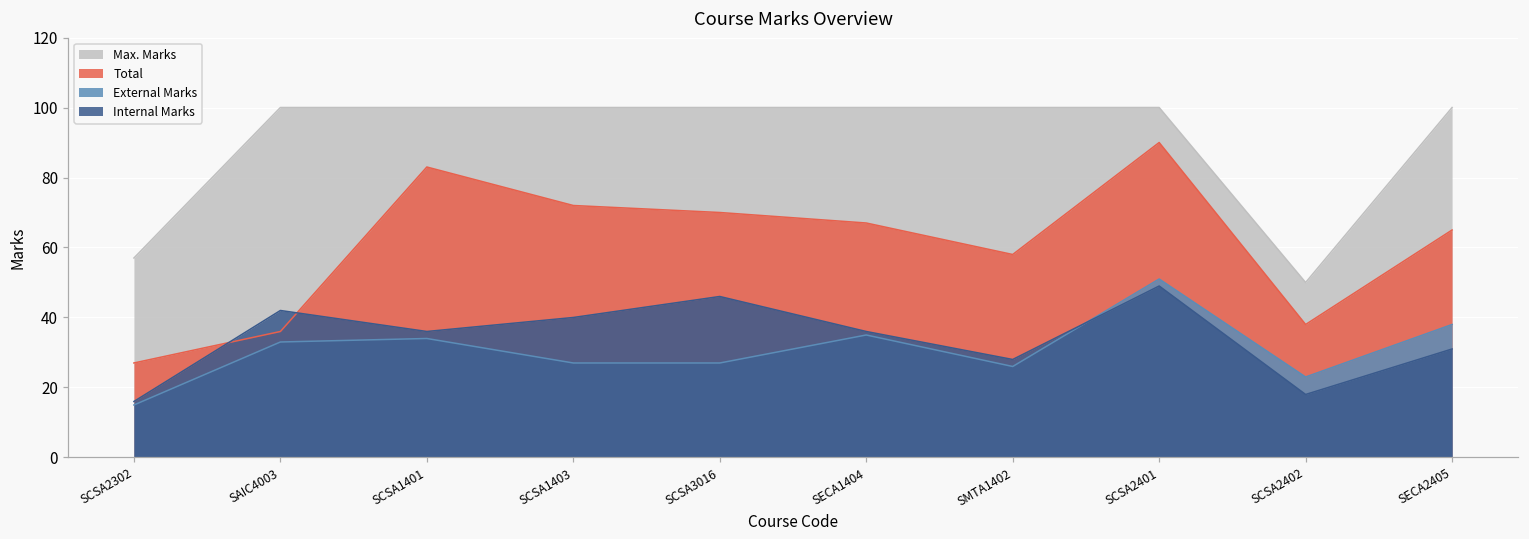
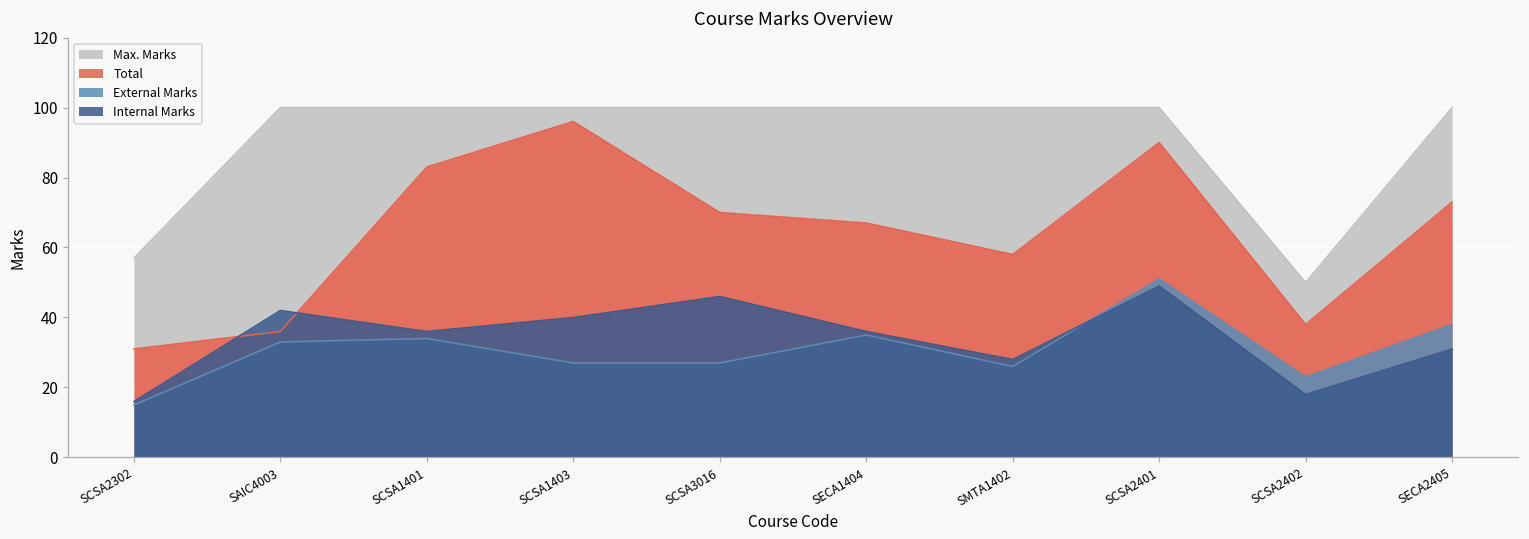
Total, SCSA2302: 27 -> 31
Total, SCSA1403: 72 -> 96
Total, SECA2405: 65 -> 73
